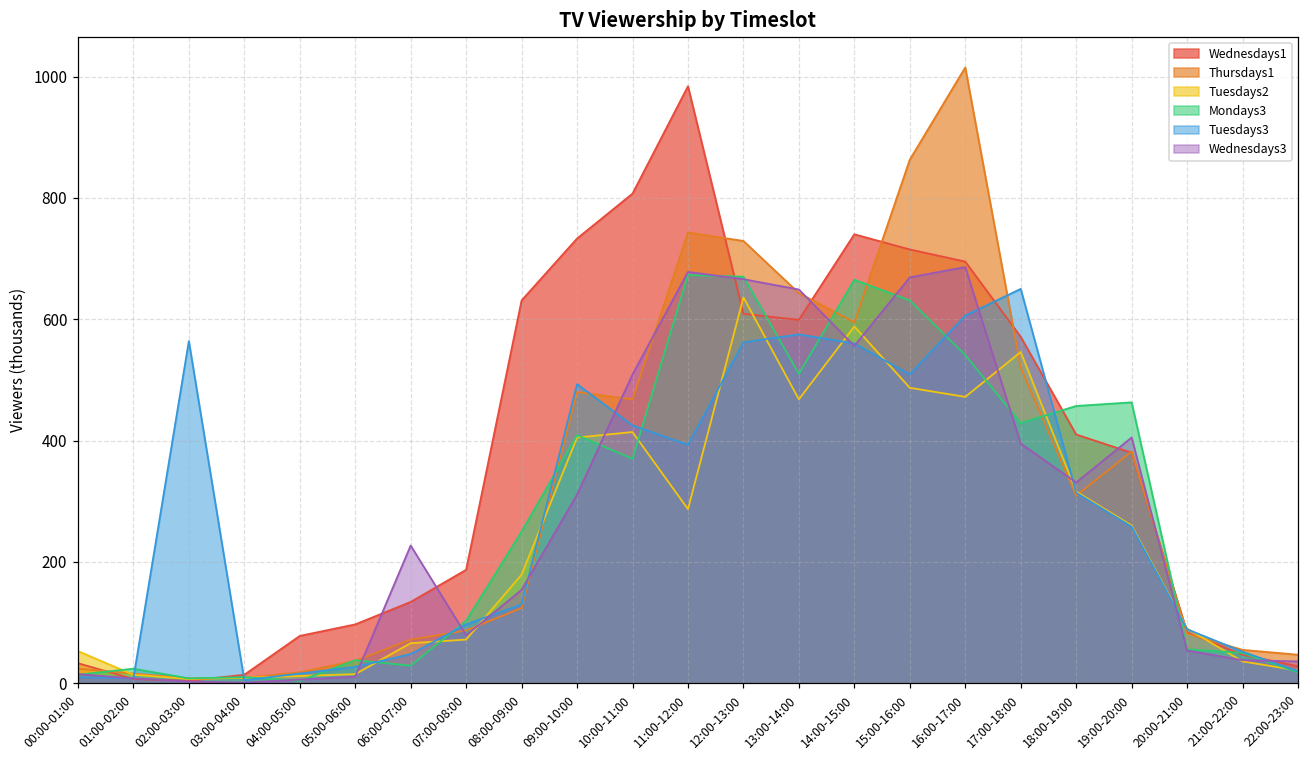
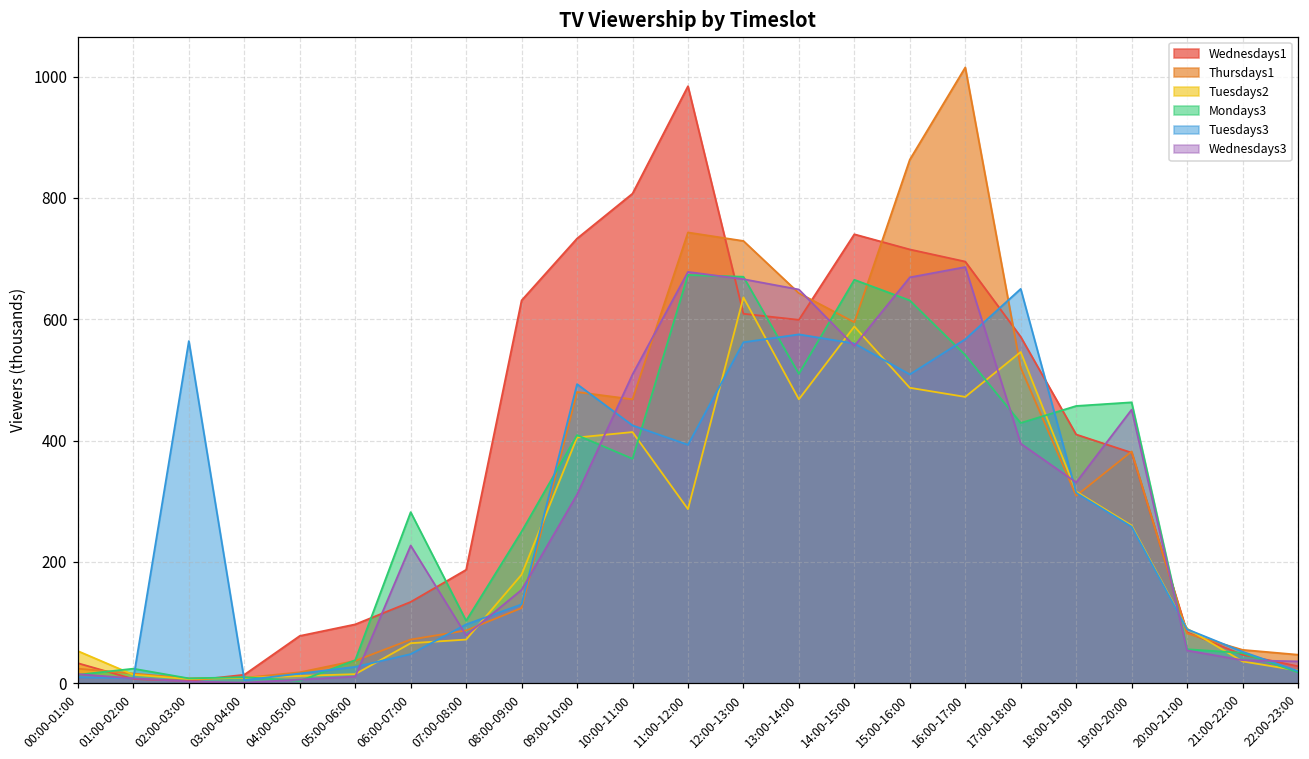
Mondays3, 06:00-07:00: 30 -> 280
Tuesdays3, 16:00-17:00: 610 -> 570
Wednesdays3, 19:00-20:00: 410 -> 450
